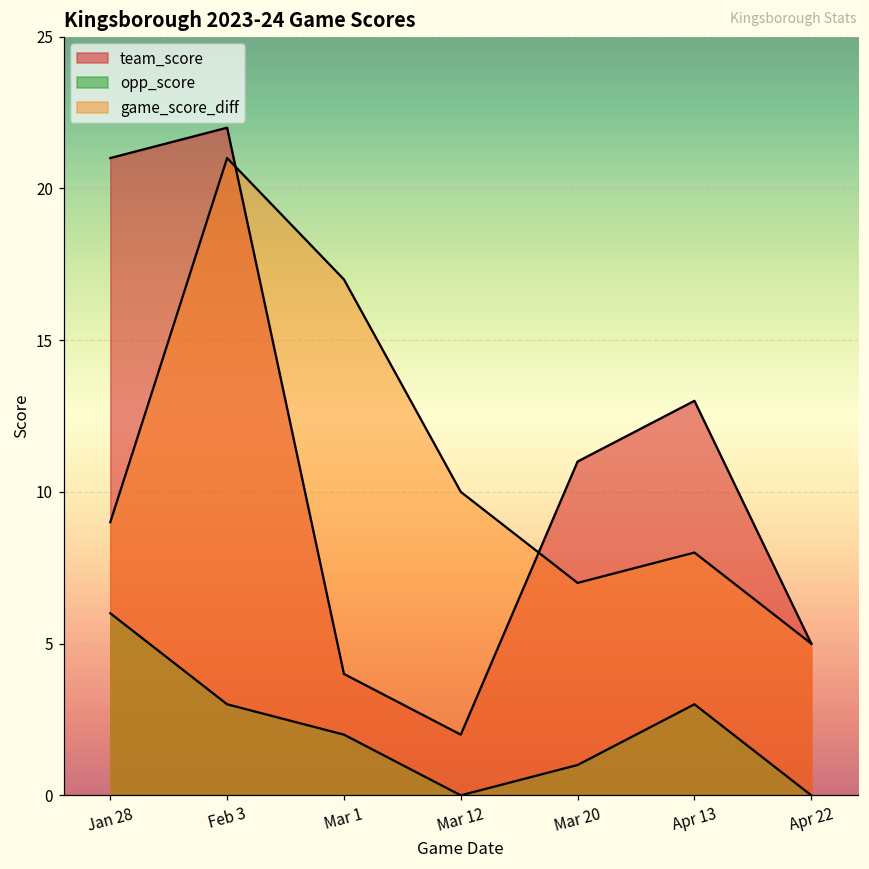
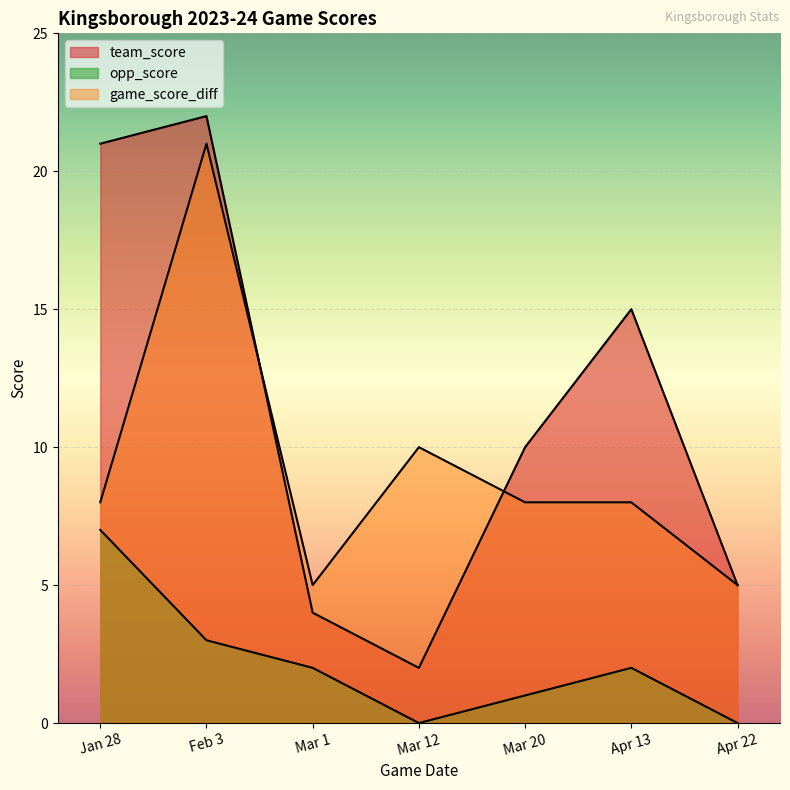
opp_score, Jan 28: 6 -> 7
game_score_diff, Jan 28: 9 -> 8
game_score_diff, Mar 1: 17 -> 5
team_score, Mar 20: 11 -> 10
game_score_diff, Mar 20: 7 -> 8
team_score, Apr 13: 13 -> 15
opp_score, Apr 13: 3 -> 2
